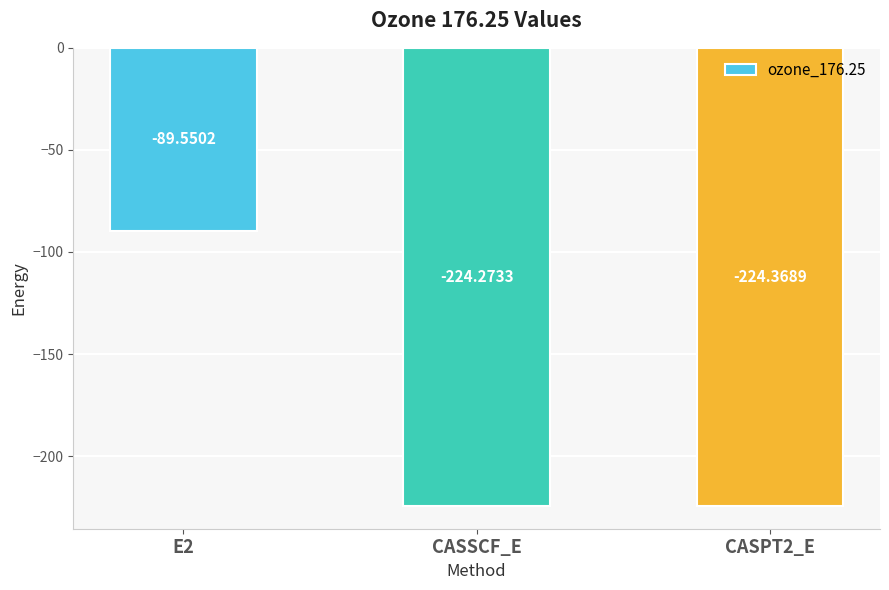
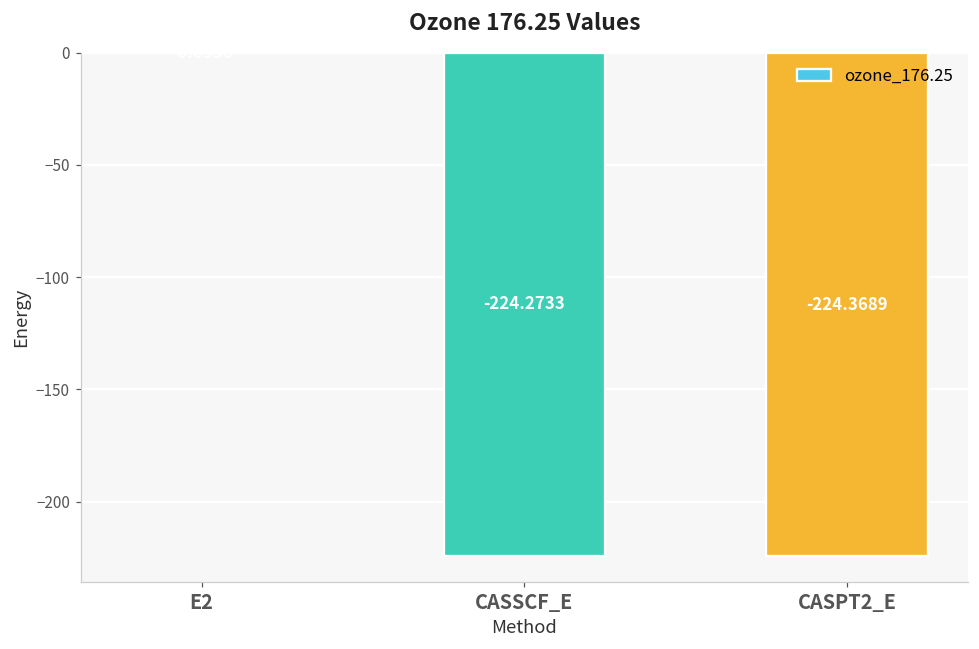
E2: -90 -> 0
